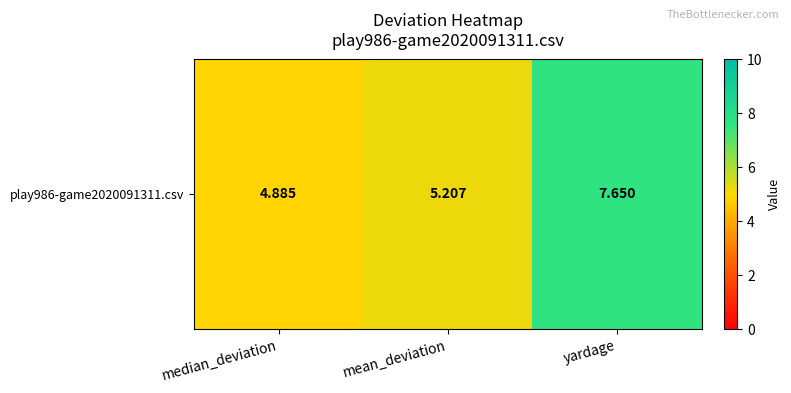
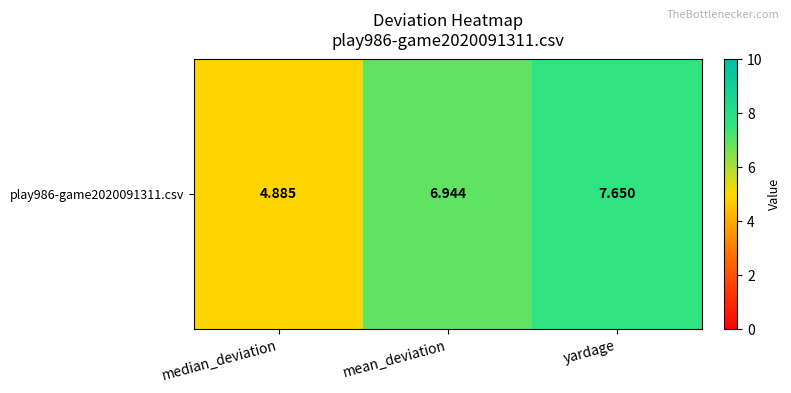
play986-game2020091311.csv, mean_deviation: 5.207 -> 6.944
